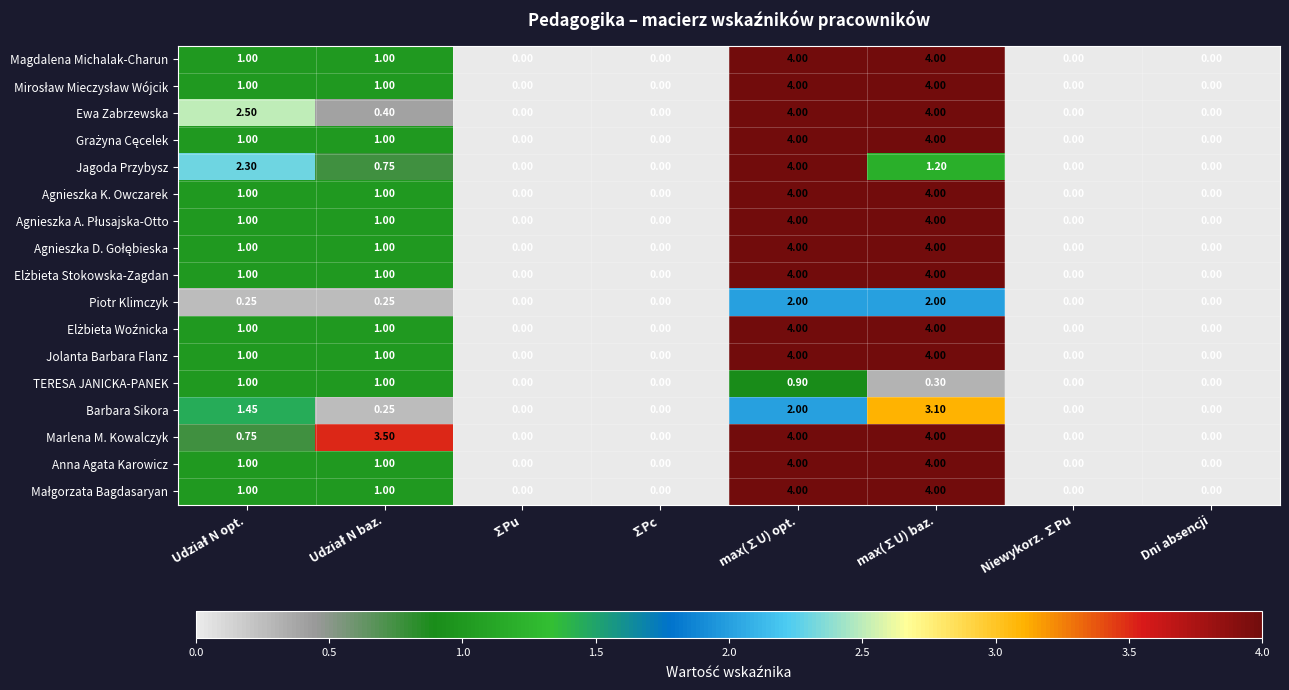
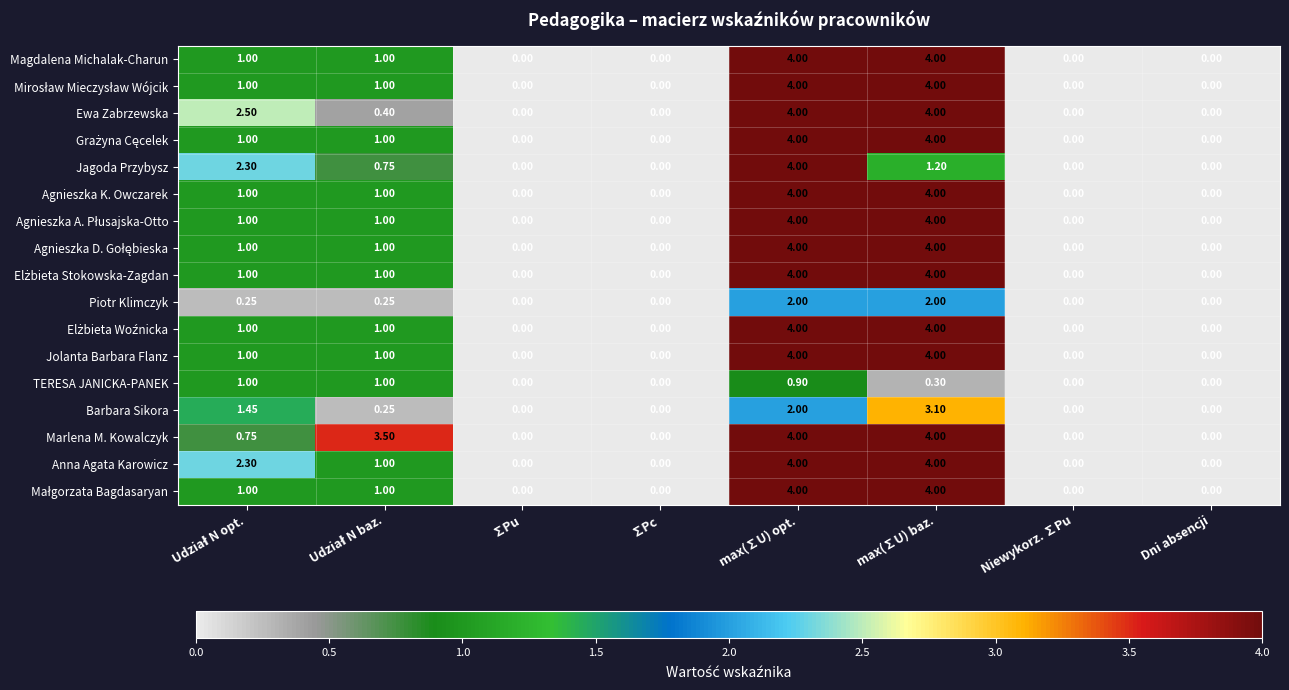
Anna Agata Karowicz, Udział N opt.: 1.00 -> 2.30
